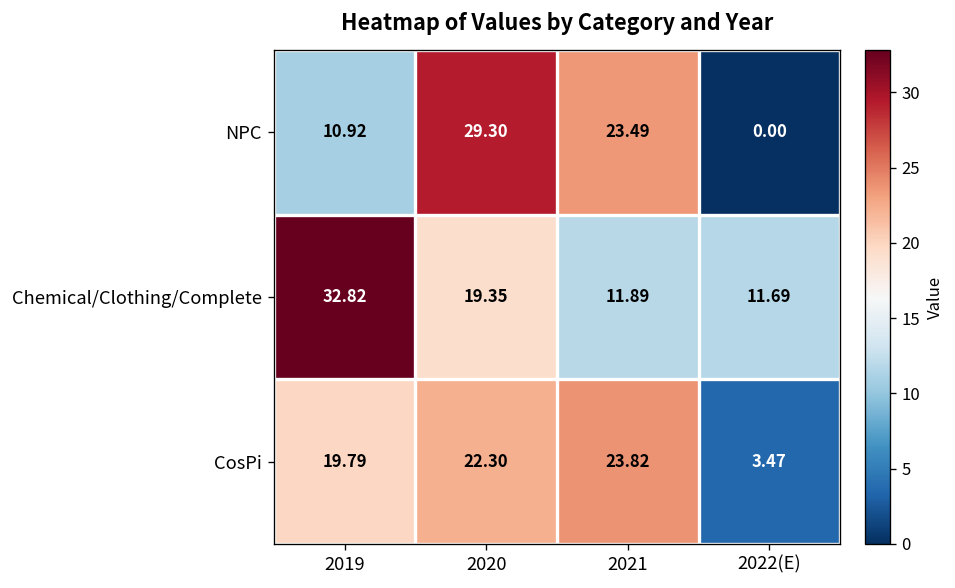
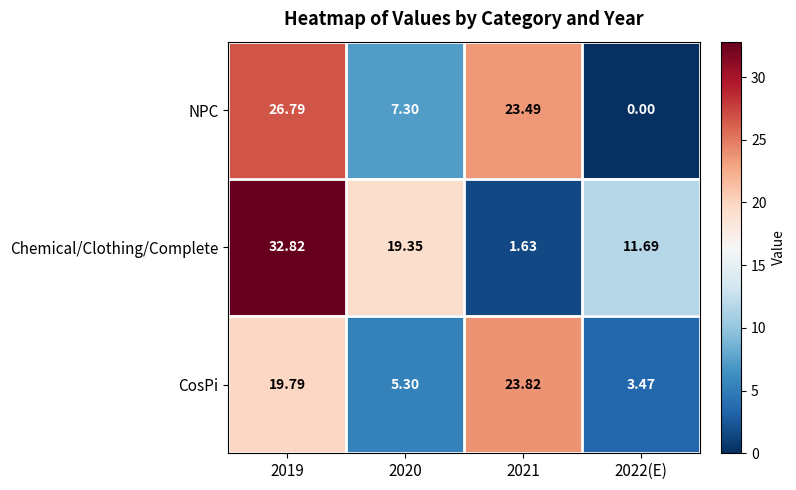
NPC, 2019: 10.92 -> 26.79
NPC, 2020: 29.30 -> 7.30
Chemical/Clothing/Complete, 2021: 11.89 -> 1.63
CosPi, 2020: 22.30 -> 5.30
